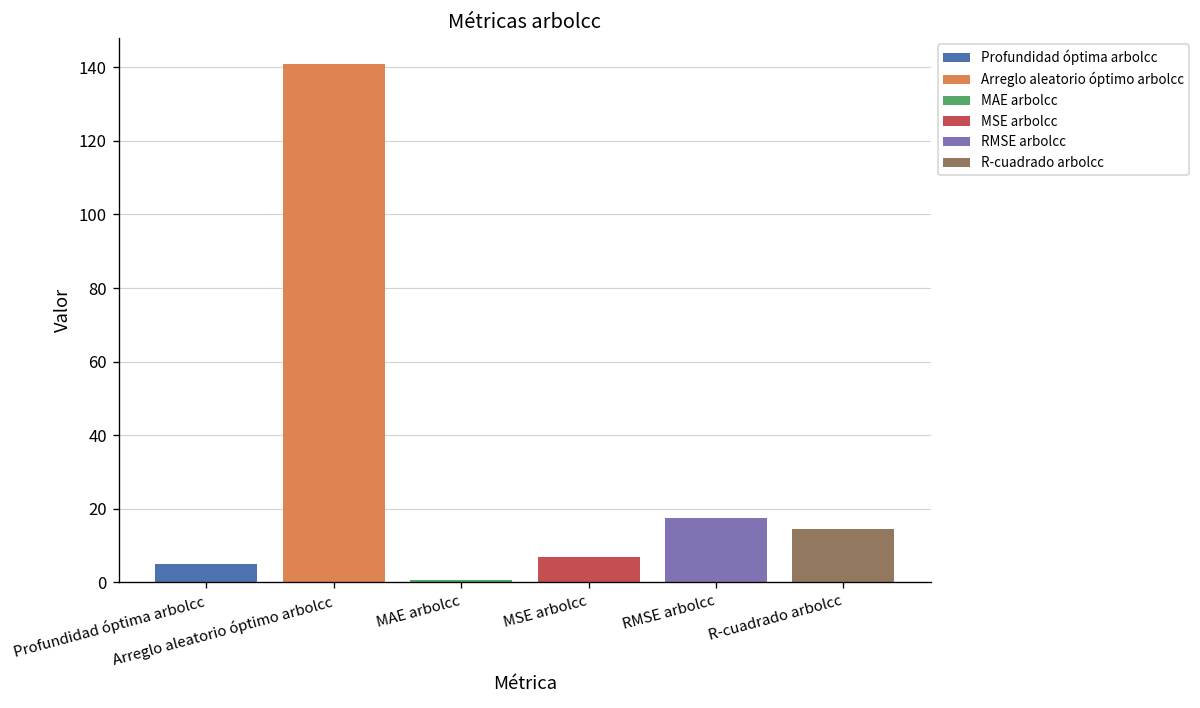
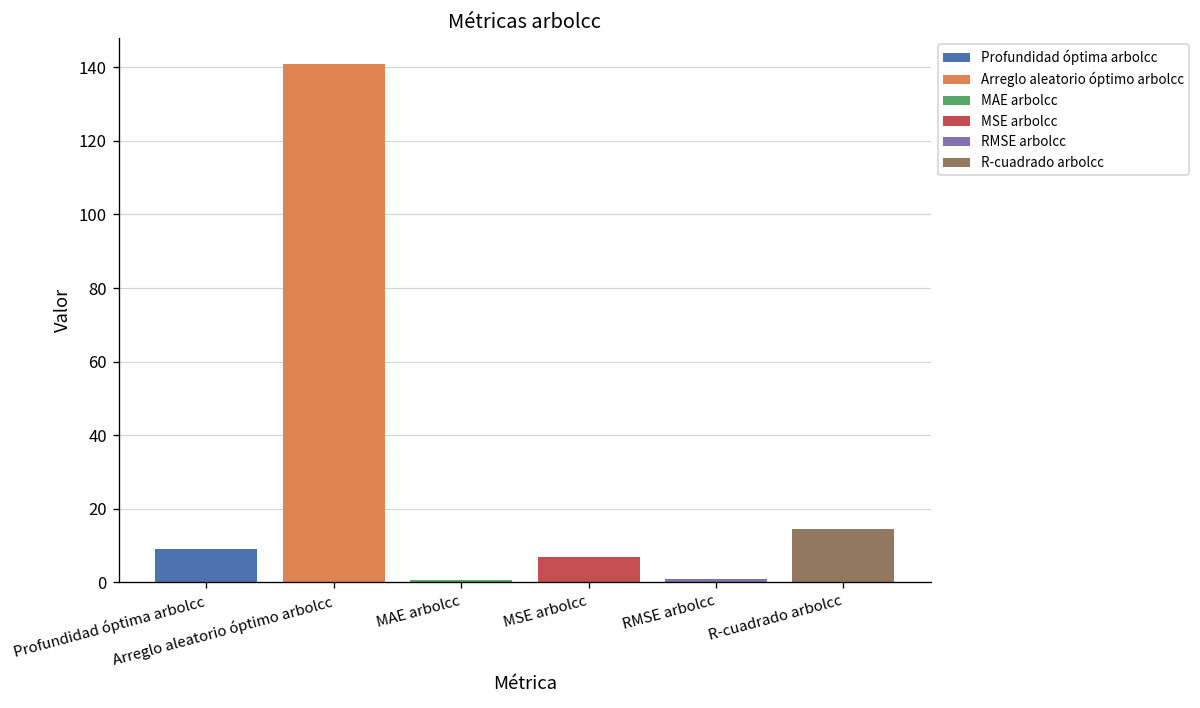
Profundidad óptima arbolcc: 5 -> 9
RMSE arbolcc: 18 -> 1
